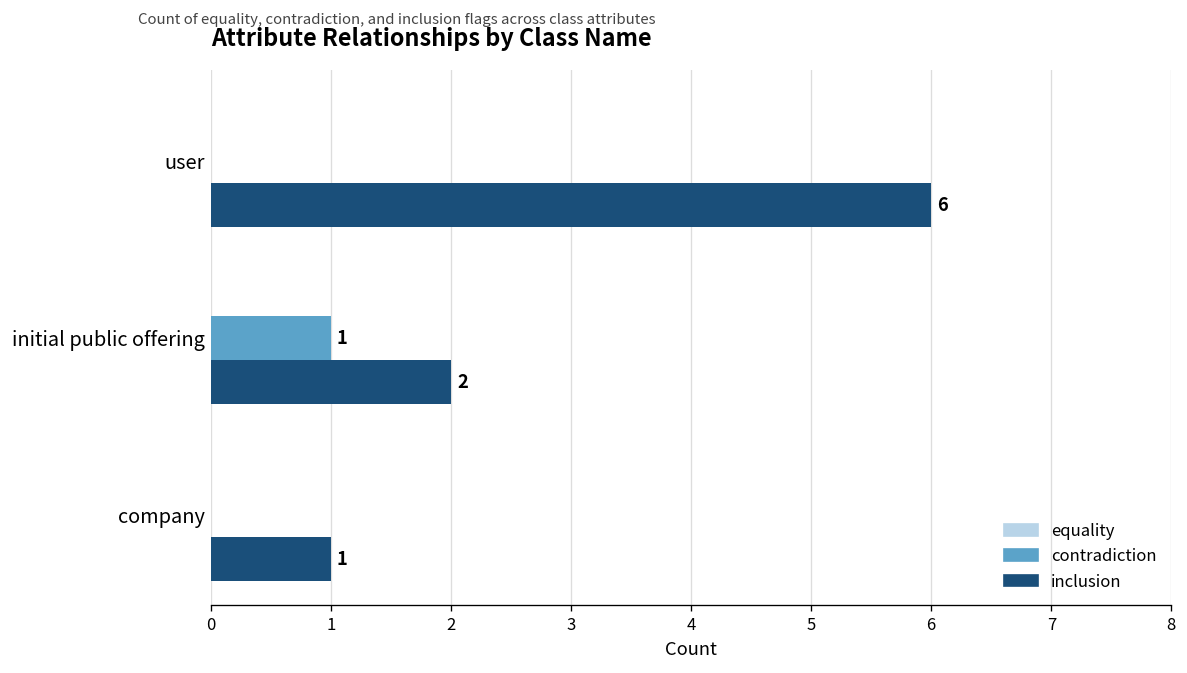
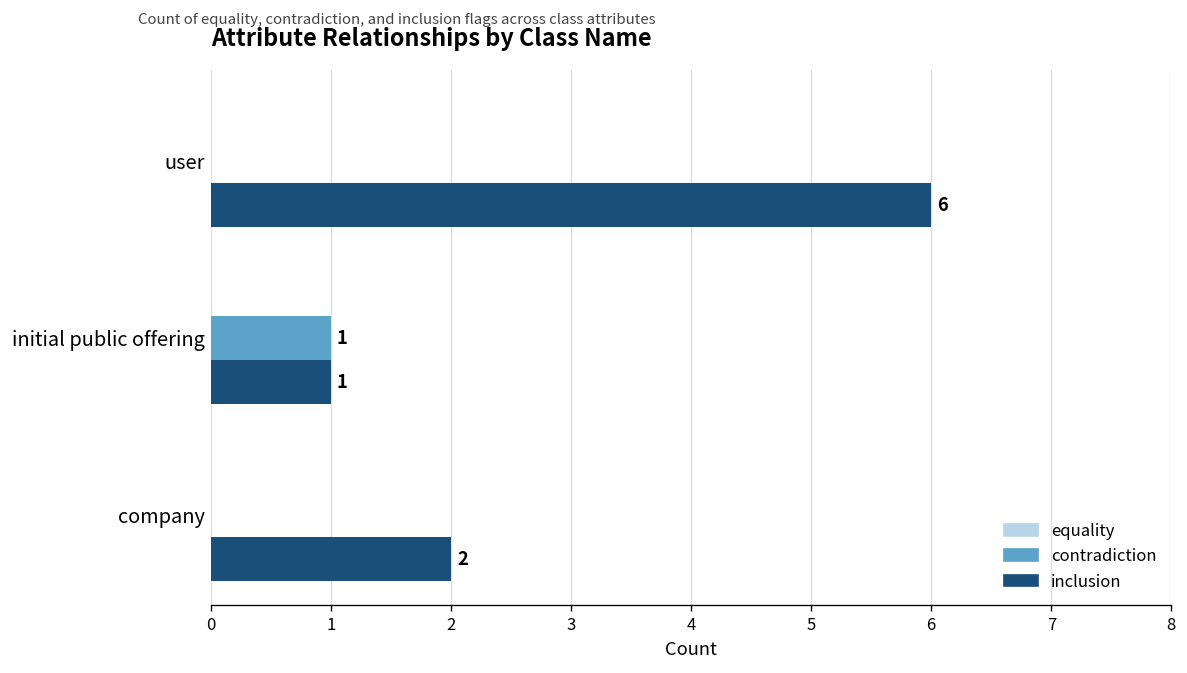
inclusion, initial public offering: 2 -> 1
inclusion, company: 1 -> 2
